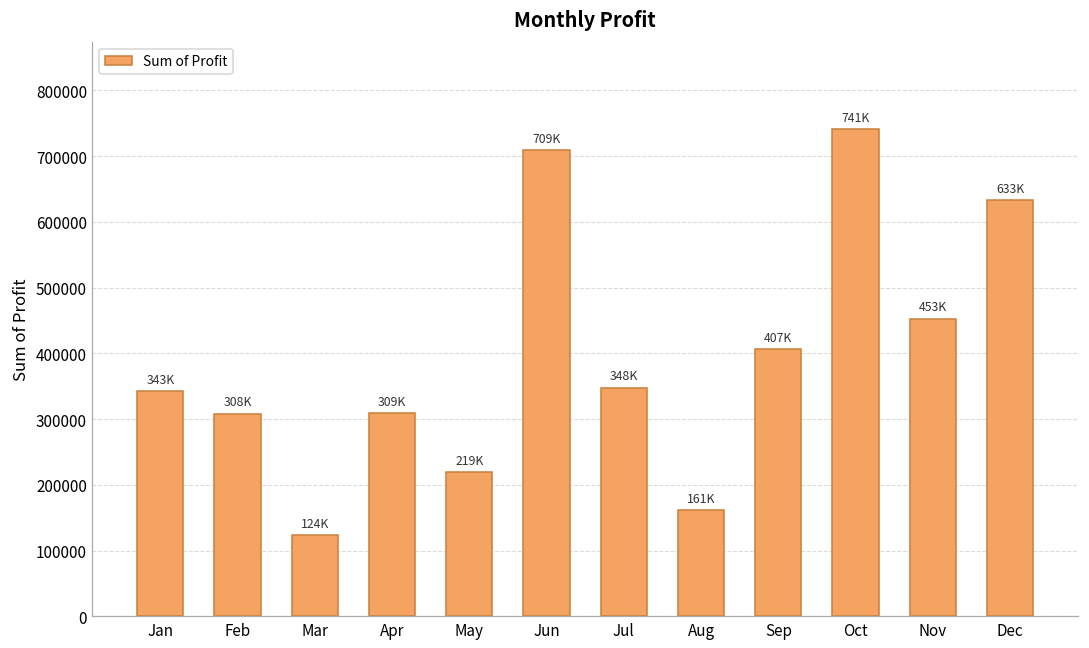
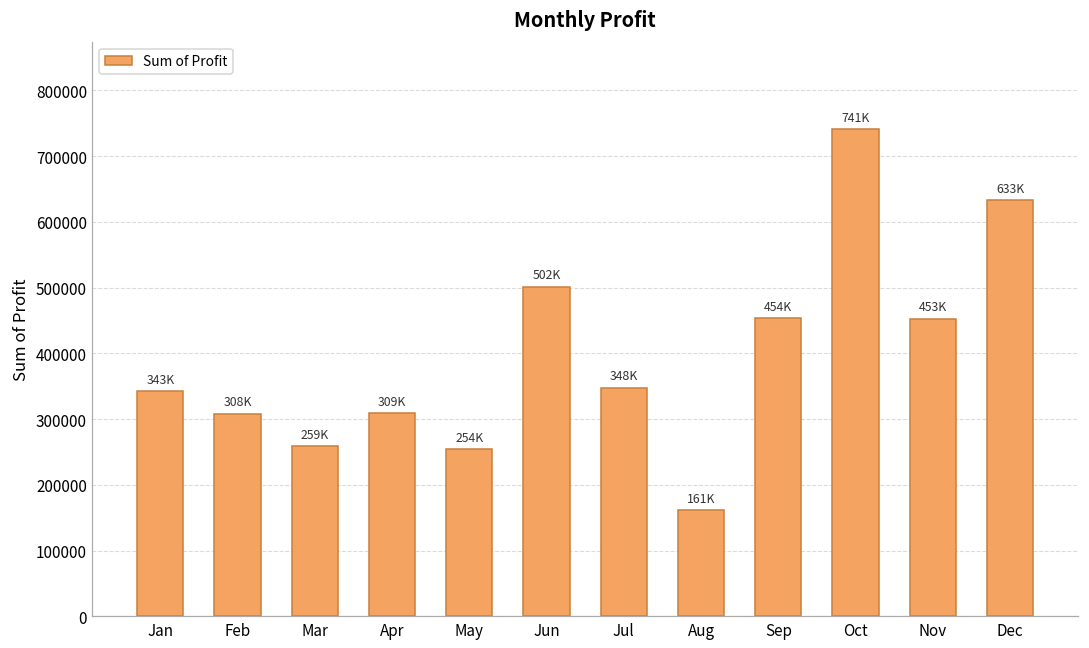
Mar: 124K -> 259K
May: 219K -> 254K
Jun: 709K -> 502K
Sep: 407K -> 454K
